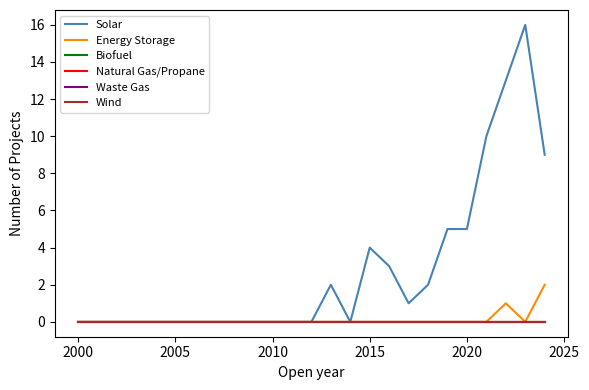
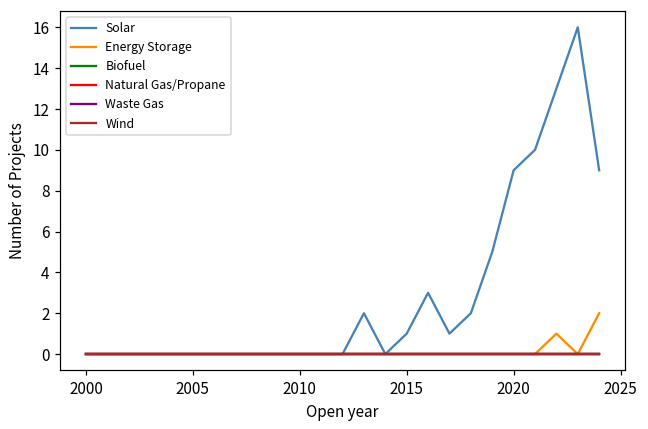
Solar, 2015: 4 -> 1
Solar, 2020: 5 -> 9
